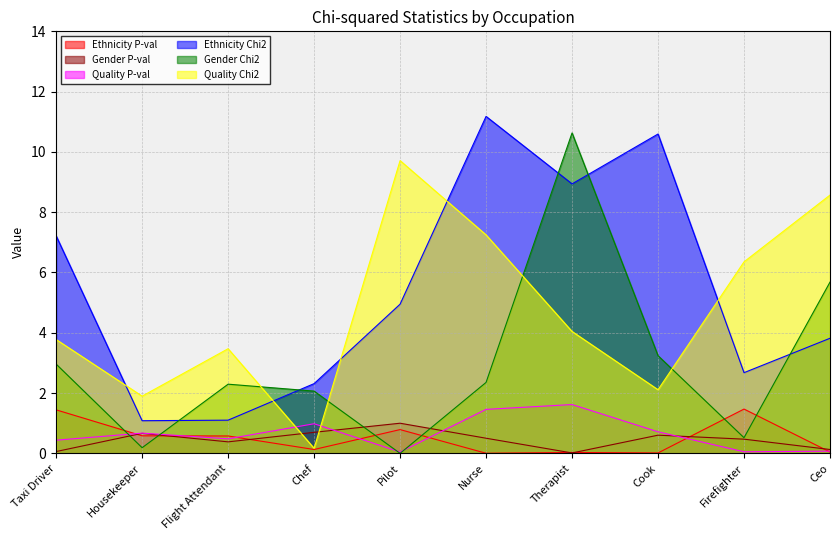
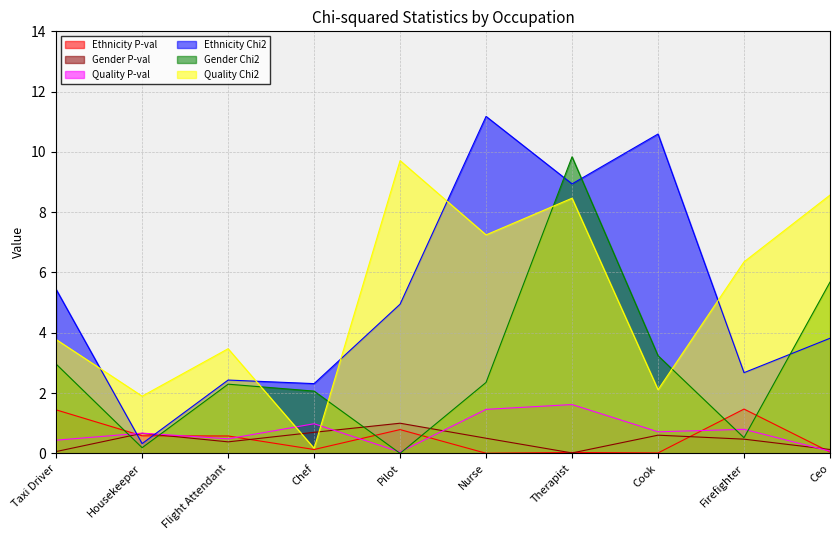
Ethnicity Chi2, Taxi Driver: 7.2 -> 5.4
Ethnicity Chi2, Housekeeper: 1.1 -> 0.3
Ethnicity Chi2, Flight Attendant: 1.1 -> 2.4
Gender Chi2, Therapist: 10.6 -> 9.8
Quality Chi2, Therapist: 4.0 -> 8.5
Quality P-val, Firefighter: 0.1 -> 0.8
